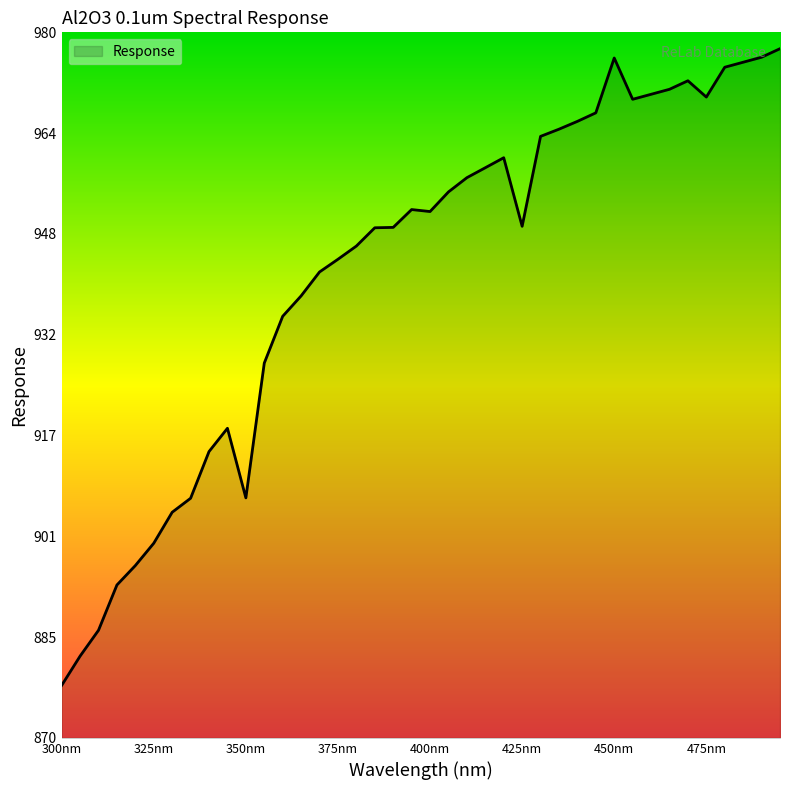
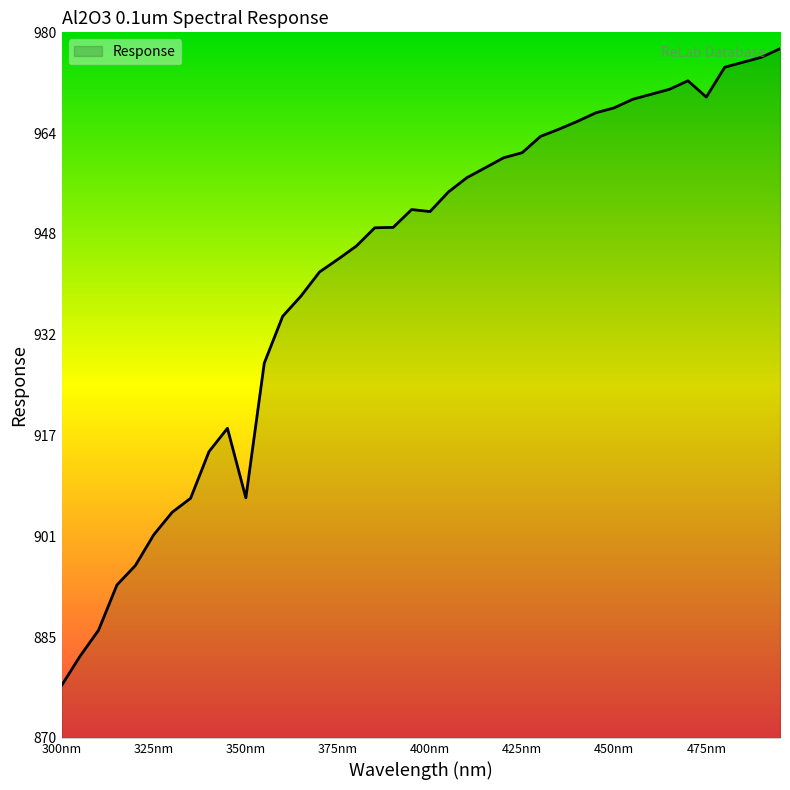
325nm: 900 -> 902
425nm: 950 -> 961
450nm: 976 -> 968
